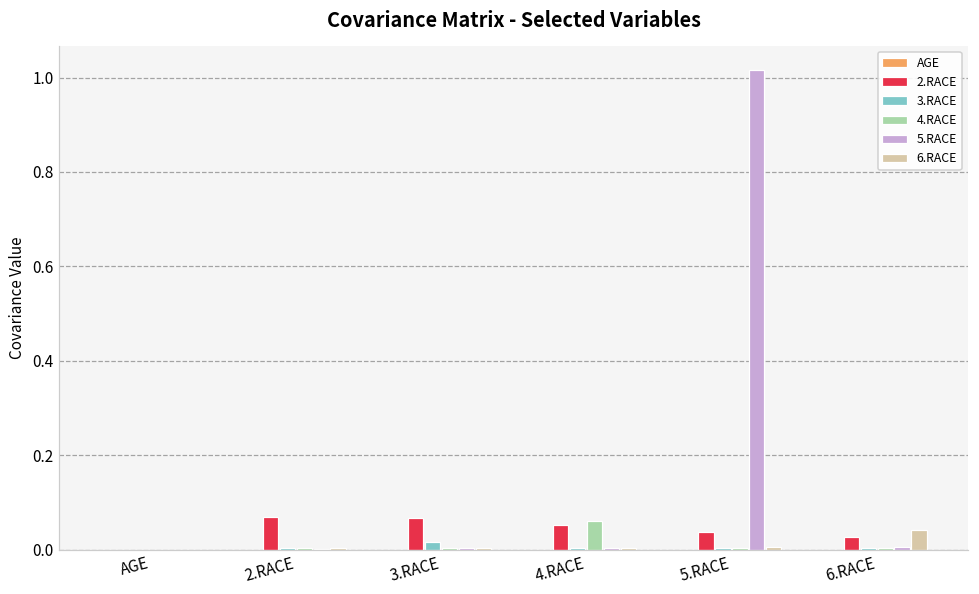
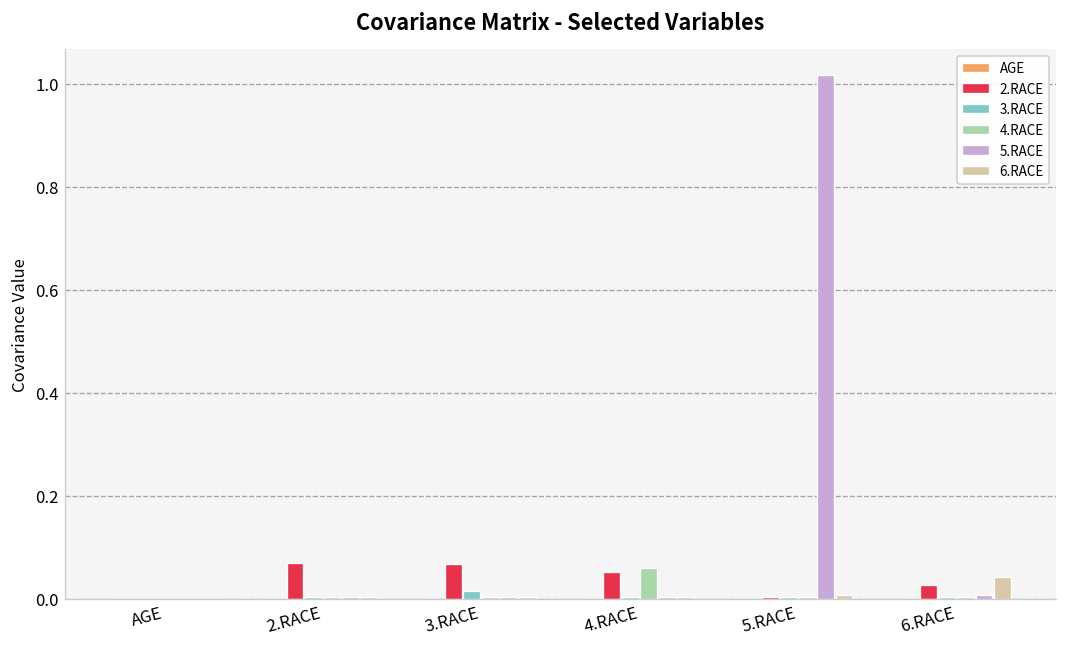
2.RACE, 5.RACE: 0.04 -> 0.00
